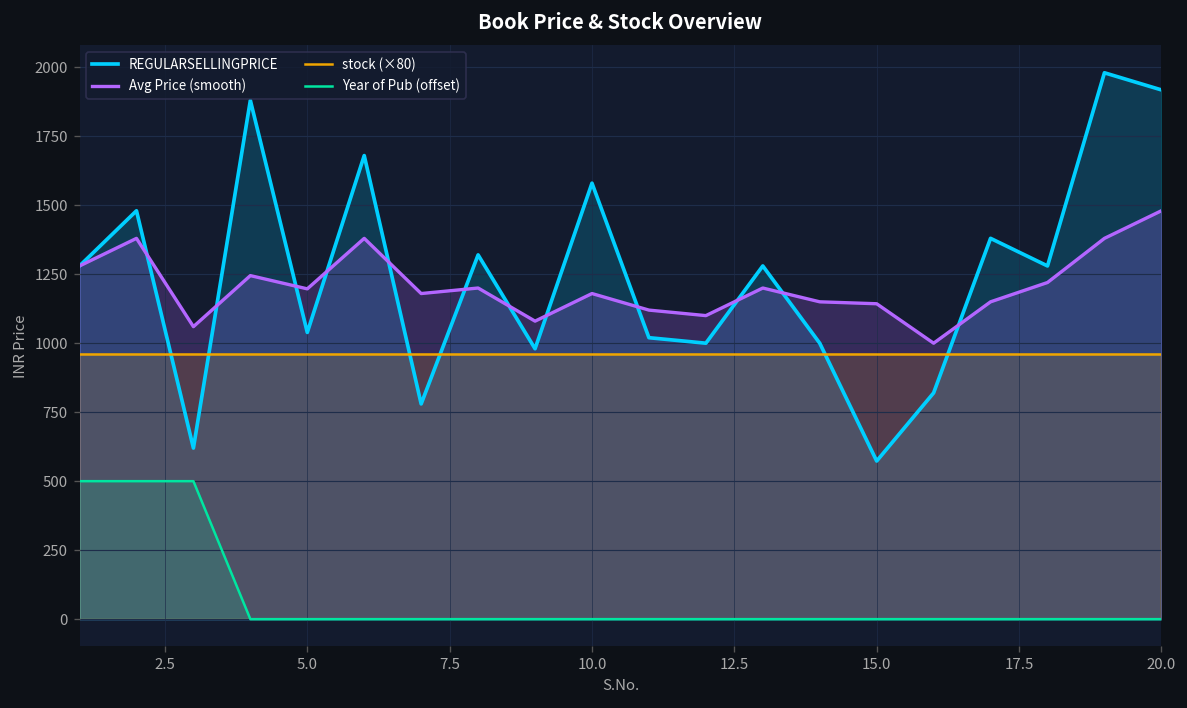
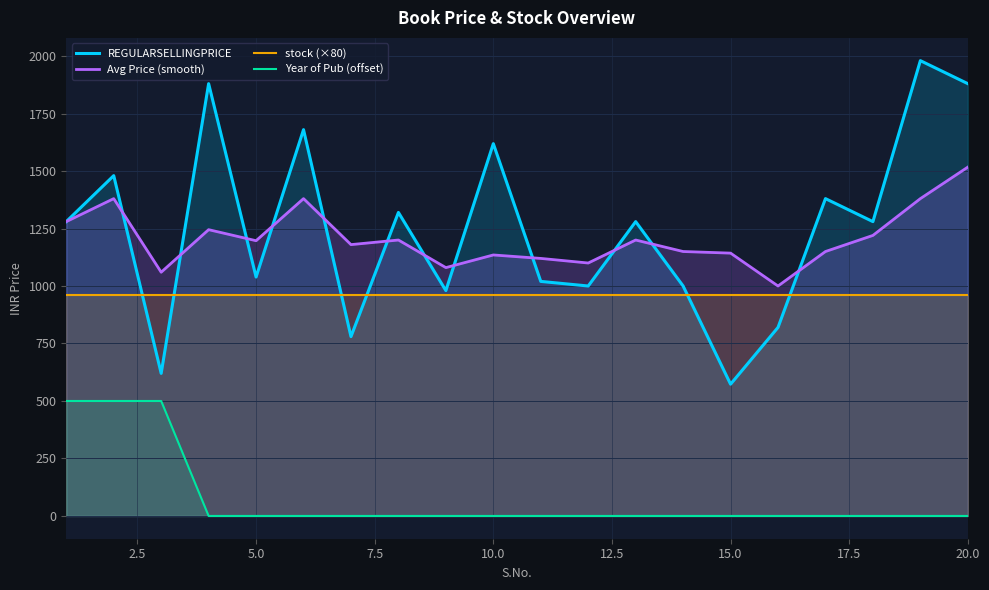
REGULARSELLINGPRICE, 10.0: 1580 -> 1620
Avg Price (smooth), 10.0: 1180 -> 1140
REGULARSELLINGPRICE, 20.0: 1920 -> 1880
Avg Price (smooth), 20.0: 1480 -> 1520
